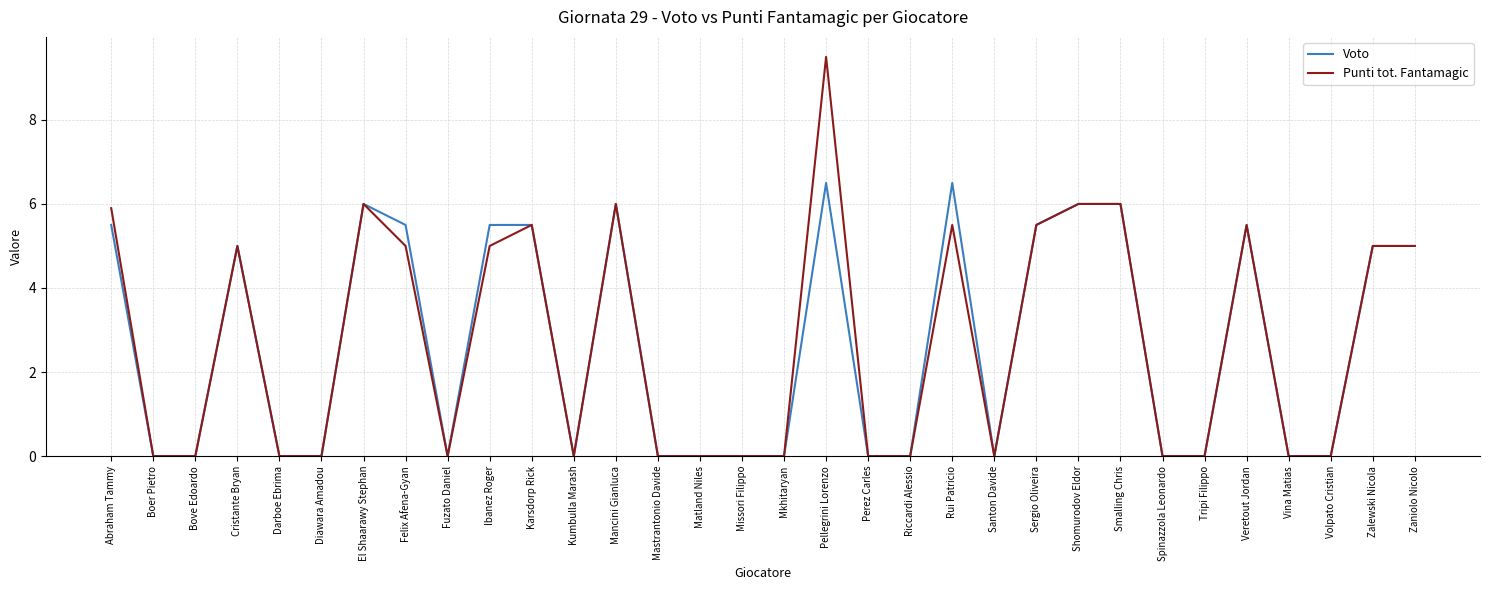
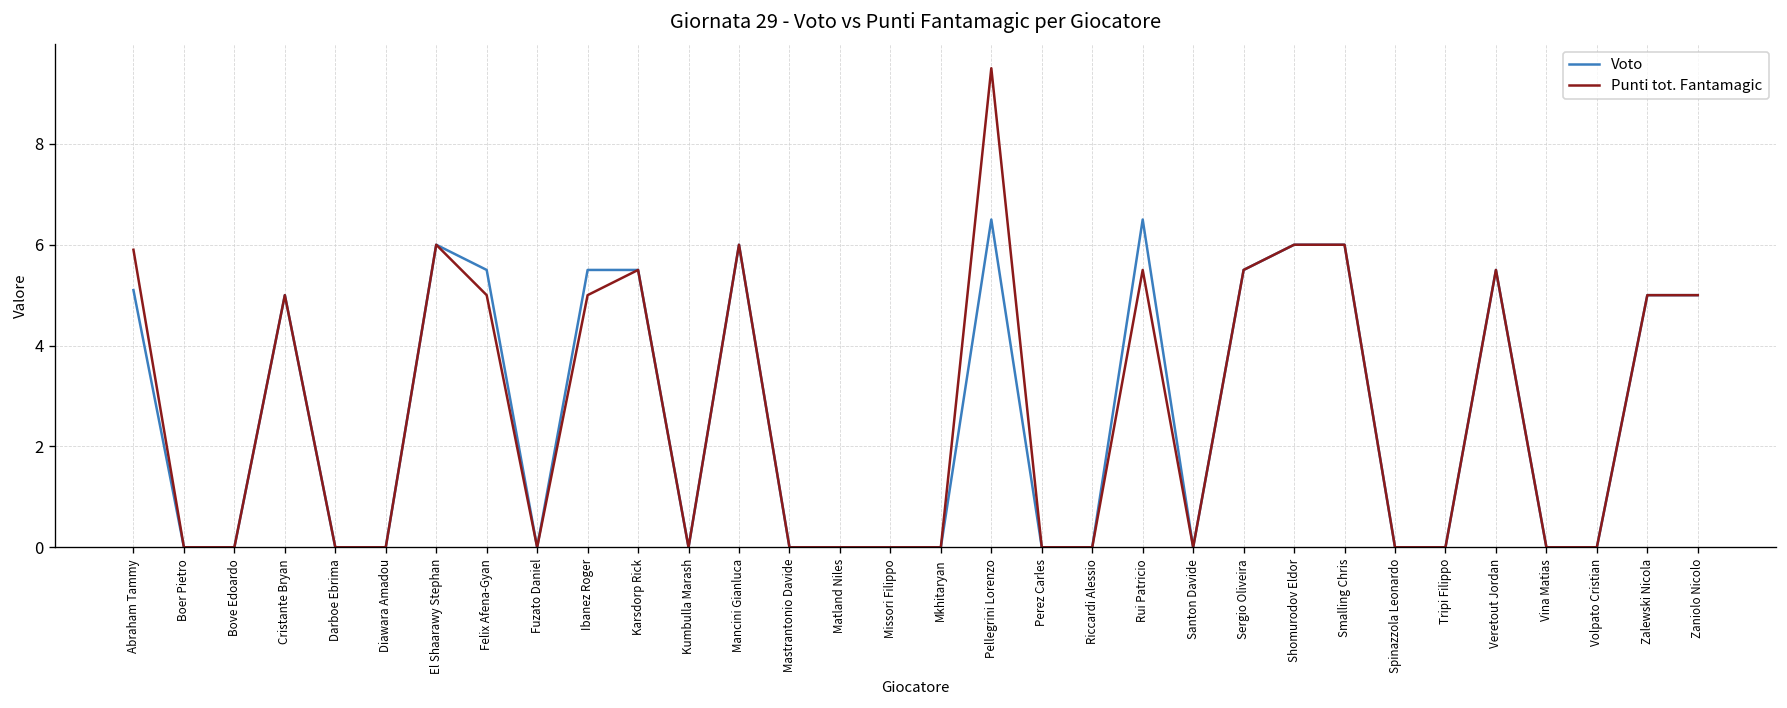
Voto, Abraham Tammy: 5.5 -> 5.1
